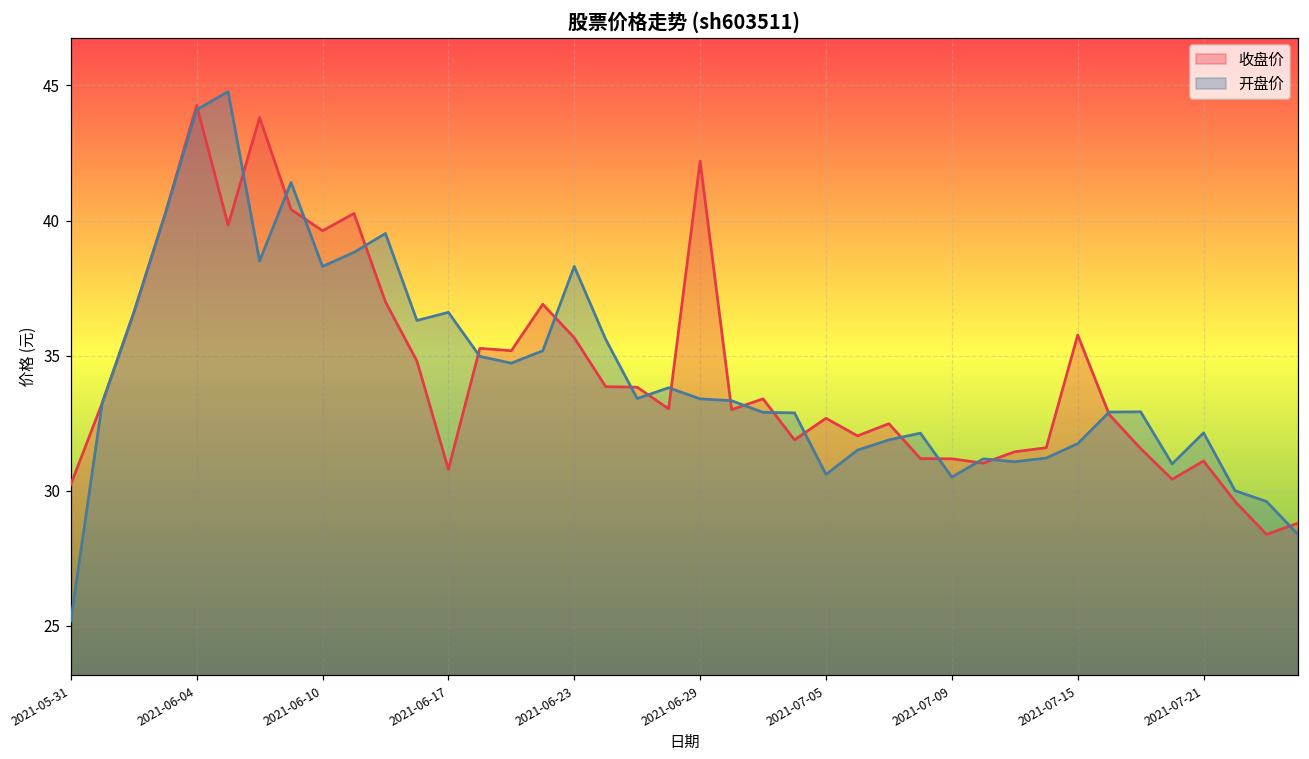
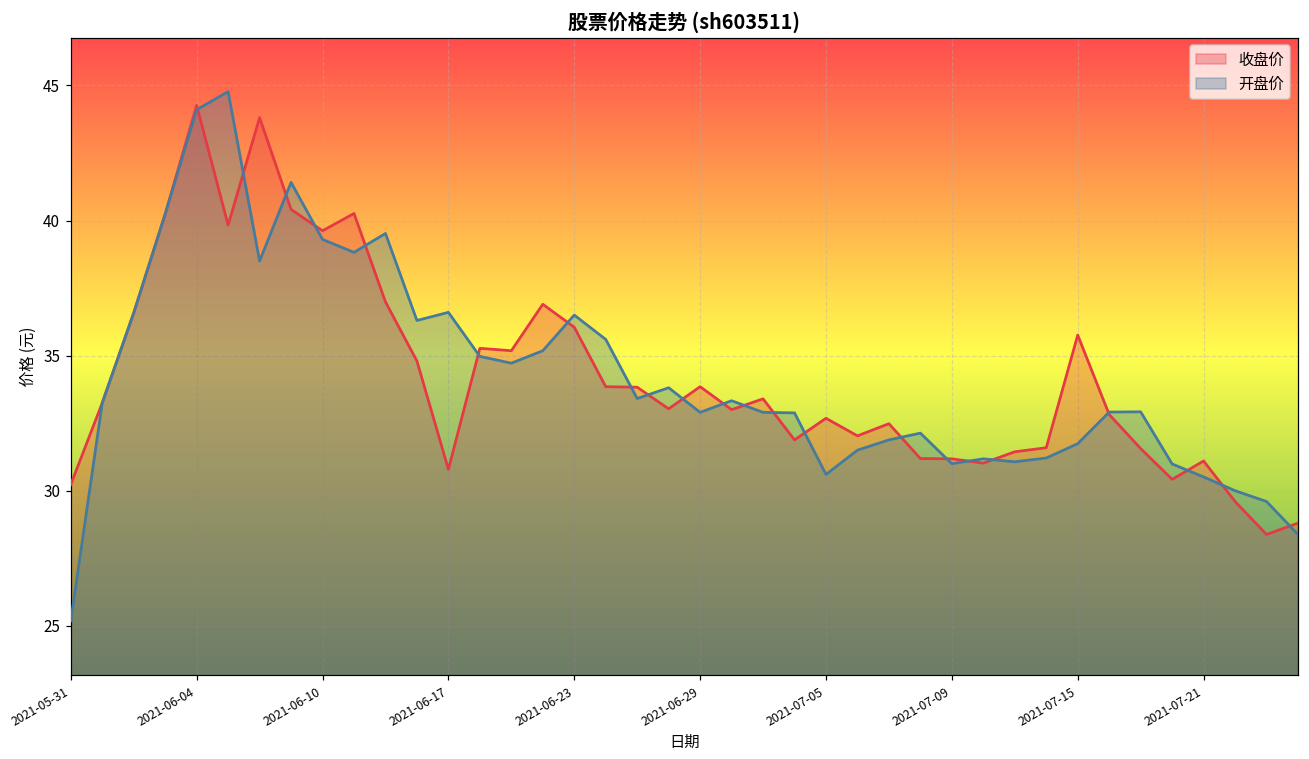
开盘价, 2021-06-10: 38.3 -> 39.3
收盘价, 2021-06-23: 35.7 -> 36.1
开盘价, 2021-06-23: 38.3 -> 36.5
收盘价, 2021-06-29: 42.2 -> 33.9
开盘价, 2021-06-29: 33.4 -> 32.9
开盘价, 2021-07-09: 30.5 -> 31.0
开盘价, 2021-07-21: 32.1 -> 30.5
